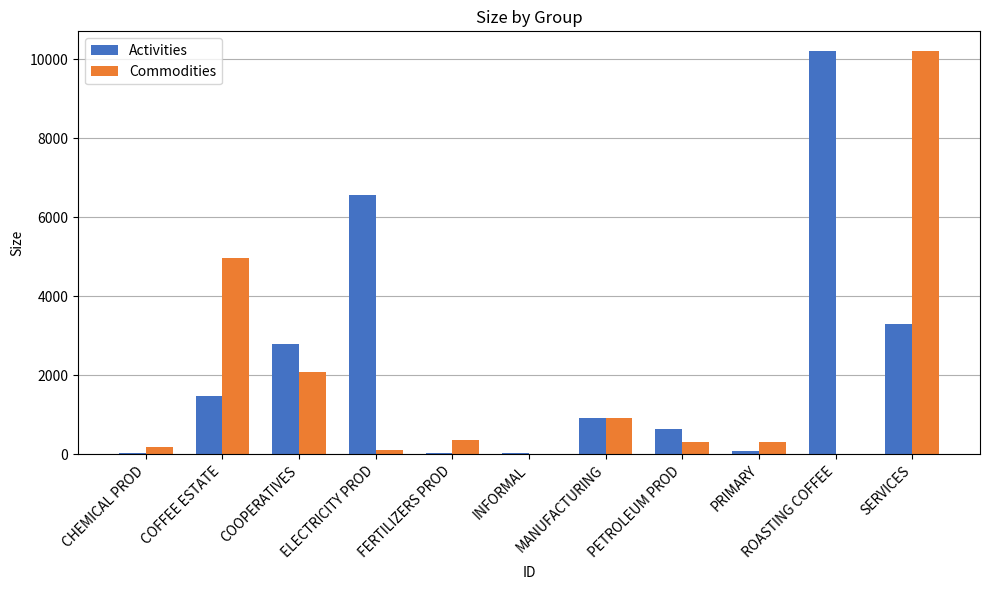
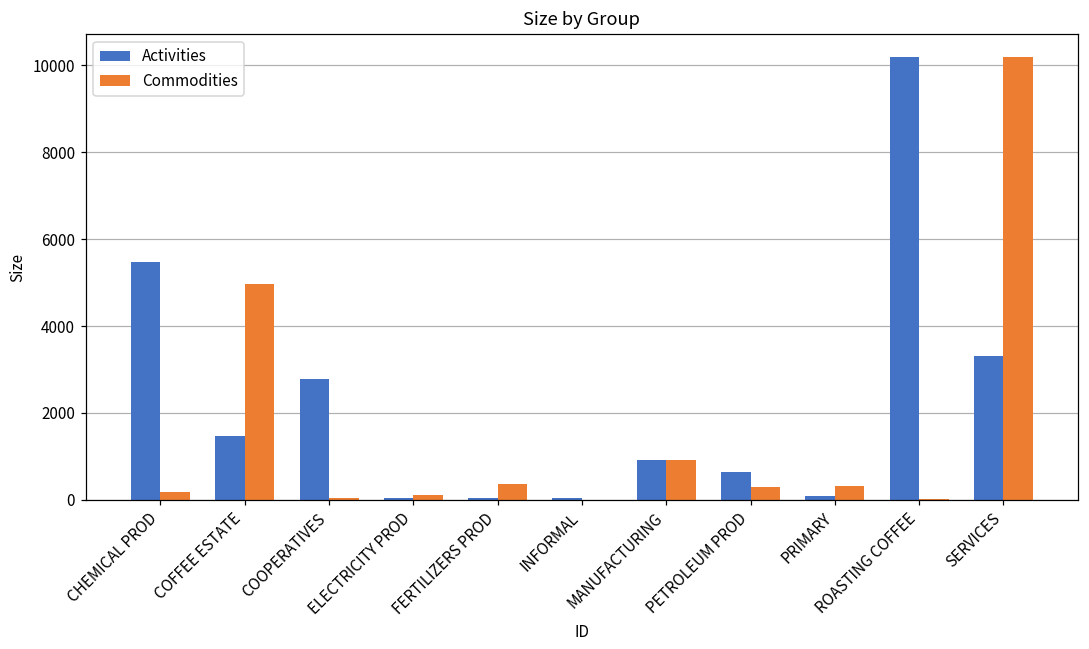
Activities, CHEMICAL PROD: 0 -> 5500
Commodities, COOPERATIVES: 2100 -> 0
Activities, ELECTRICITY PROD: 6600 -> 0
